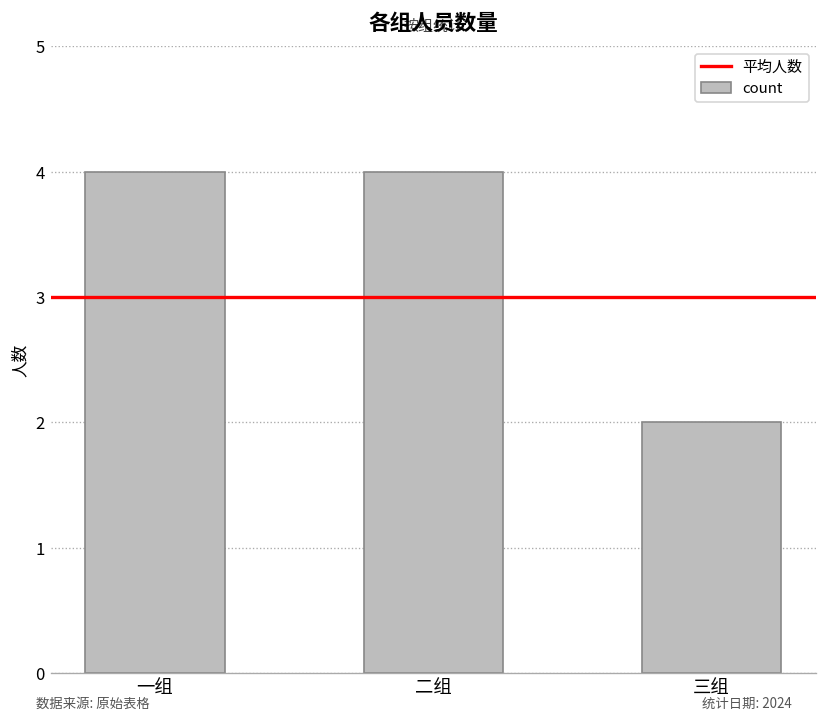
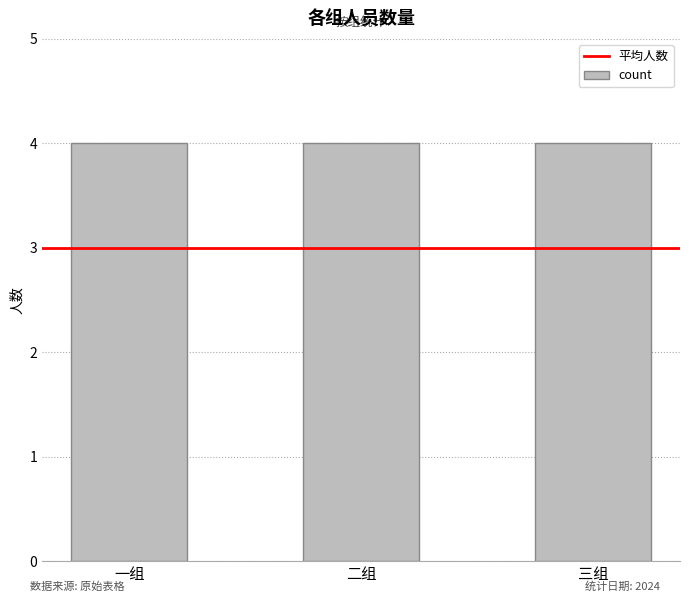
三组: 2 -> 4
